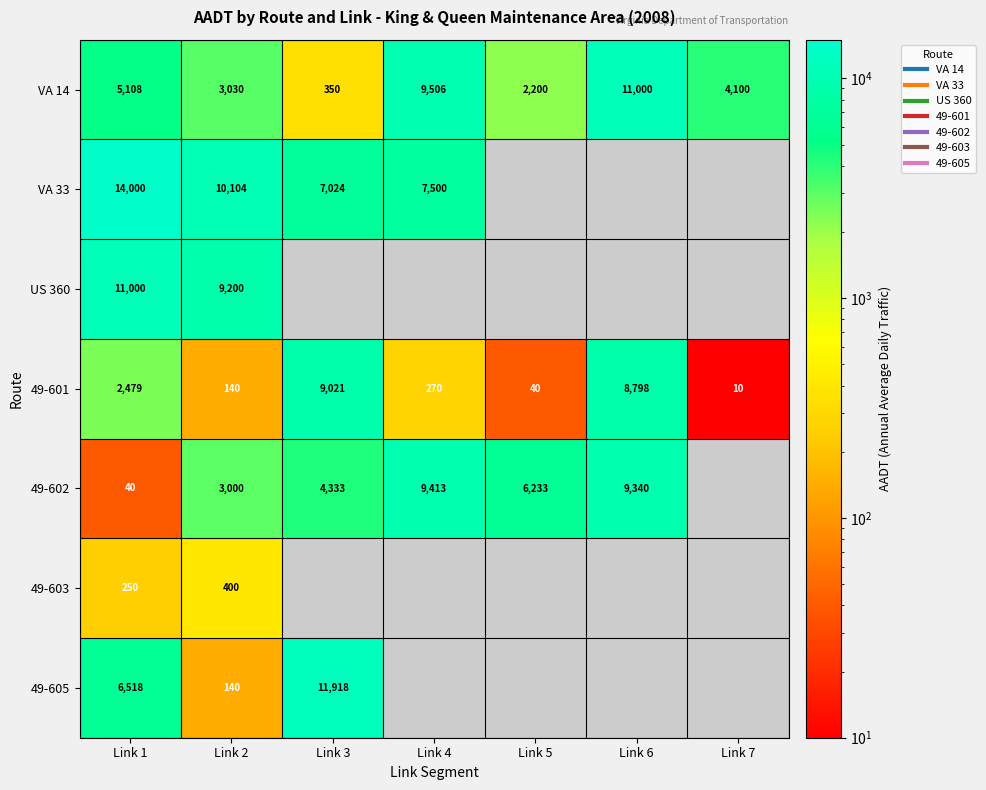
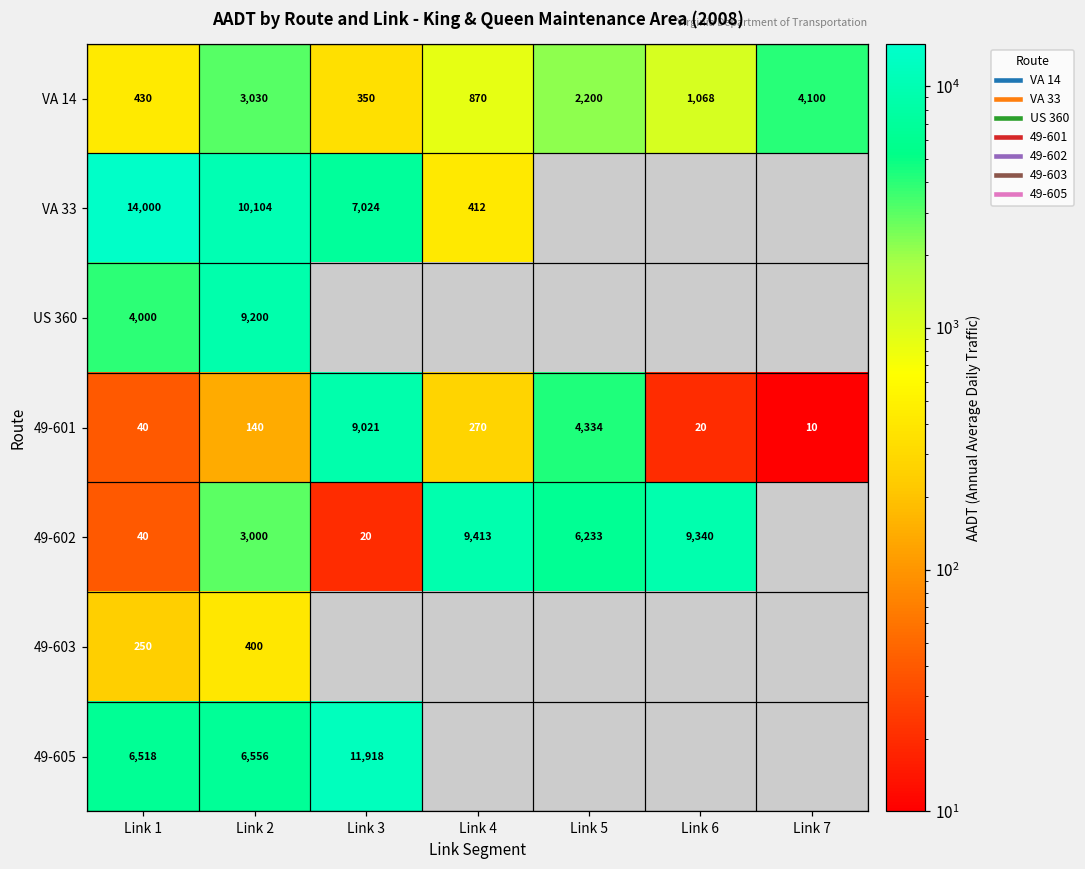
VA 14, Link 1: 5,108 -> 430
VA 14, Link 4: 9,506 -> 870
VA 14, Link 6: 11,000 -> 1,068
VA 33, Link 4: 7,500 -> 412
US 360, Link 1: 11,000 -> 4,000
49-601, Link 1: 2,479 -> 40
49-601, Link 5: 40 -> 4,334
49-601, Link 6: 8,798 -> 20
49-602, Link 3: 4,333 -> 20
49-605, Link 2: 140 -> 6,556
